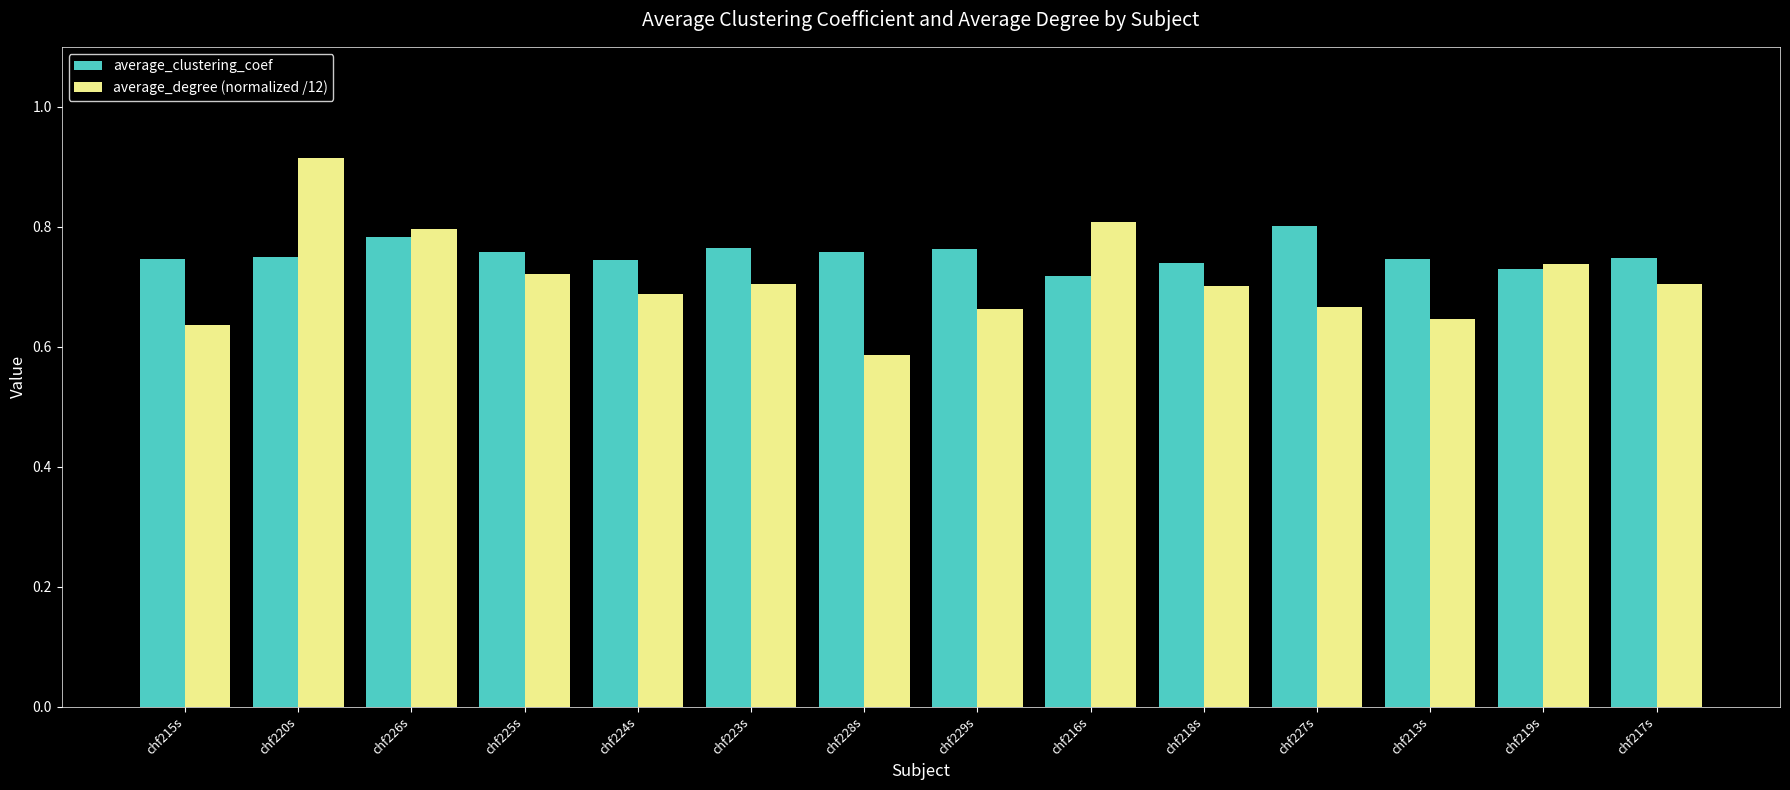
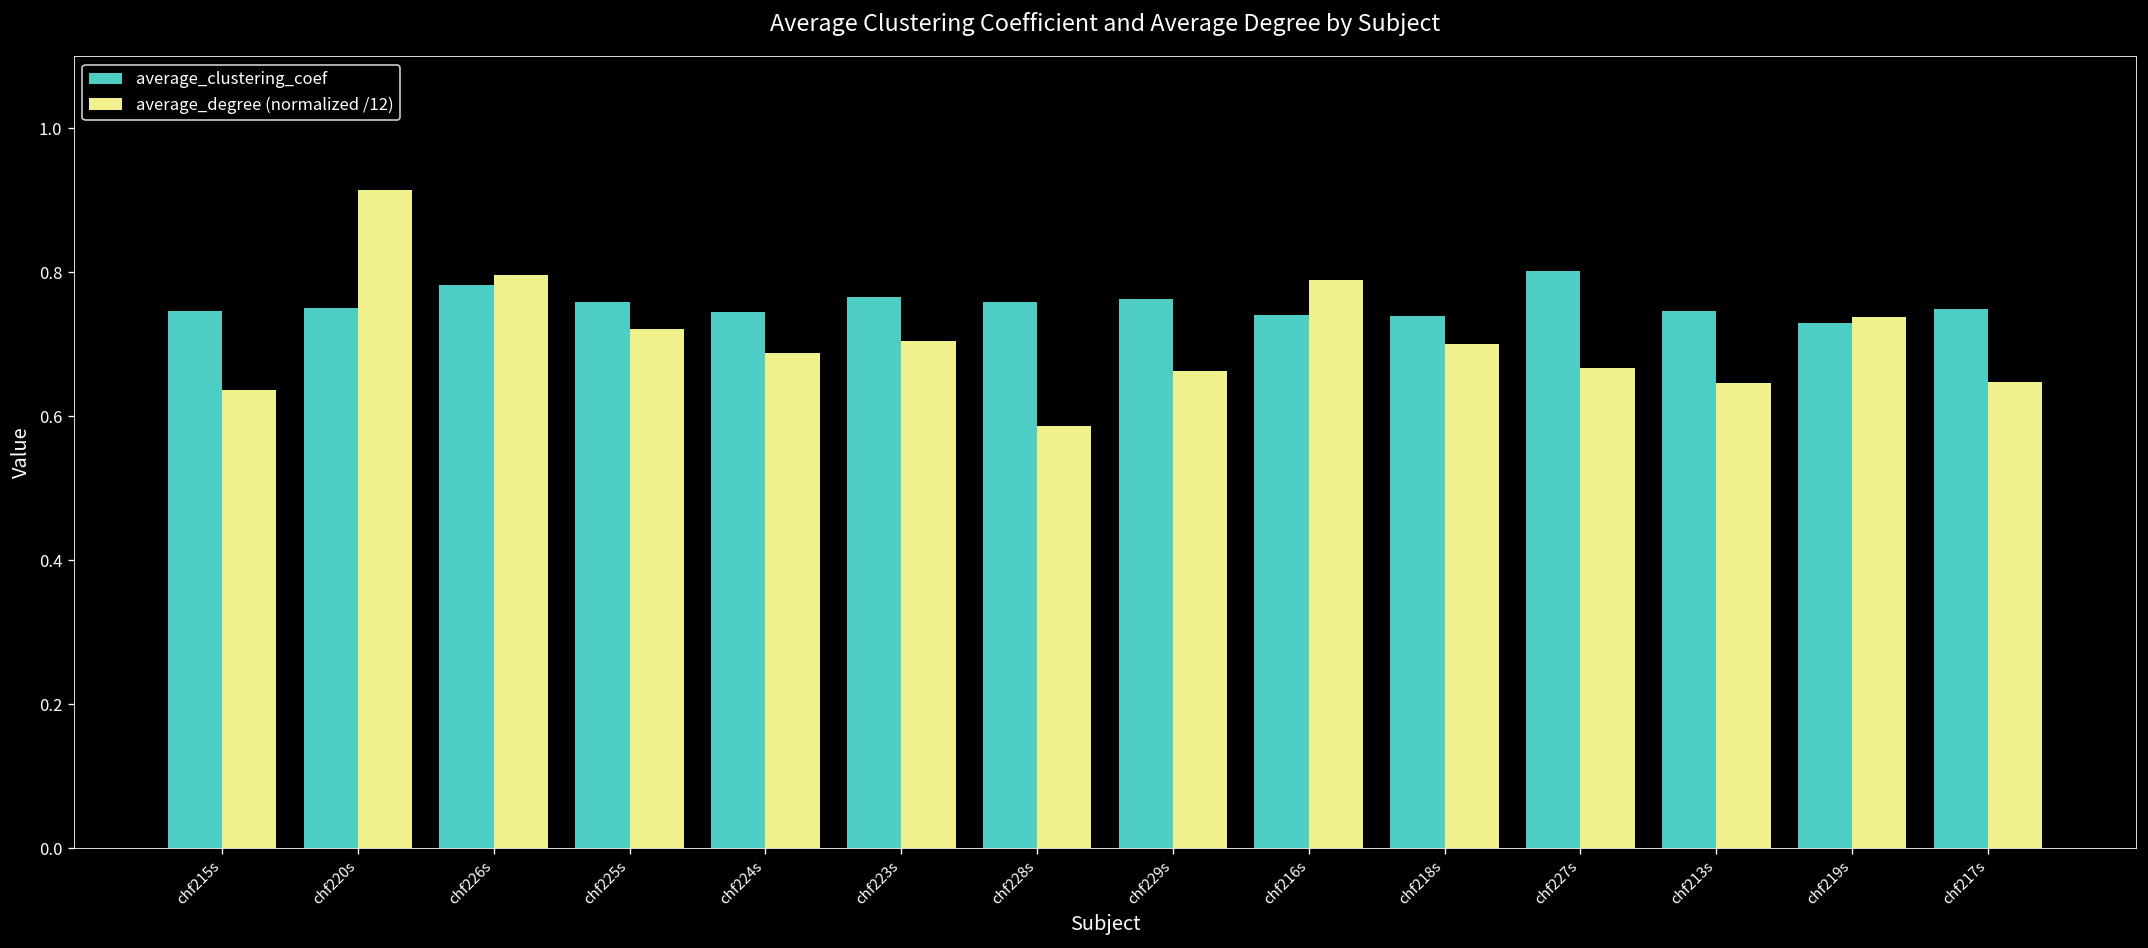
average_clustering_coef, chf216s: 0.72 -> 0.74
average_degree (normalized /12), chf216s: 0.81 -> 0.79
average_degree (normalized /12), chf217s: 0.70 -> 0.65
